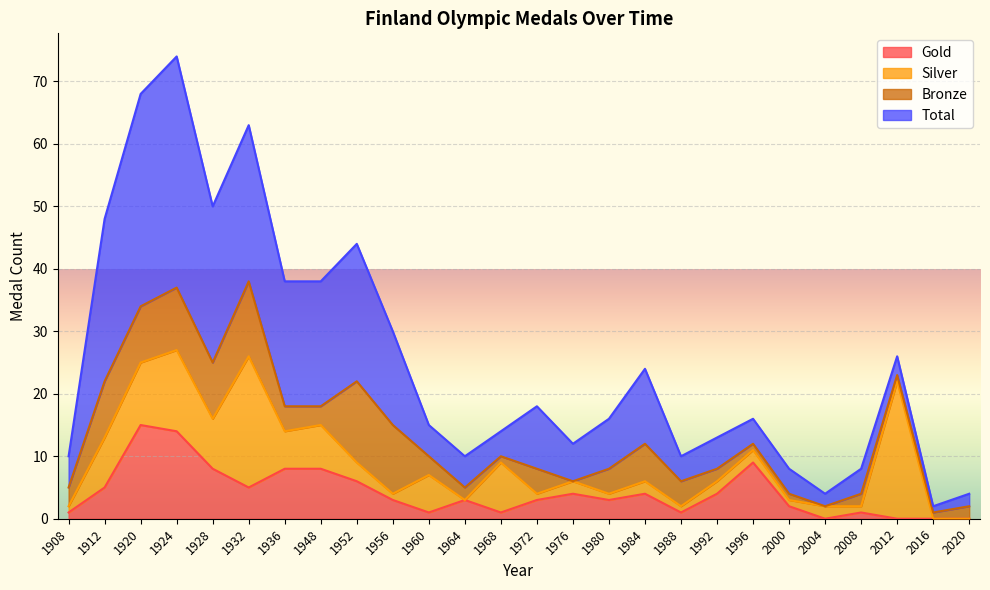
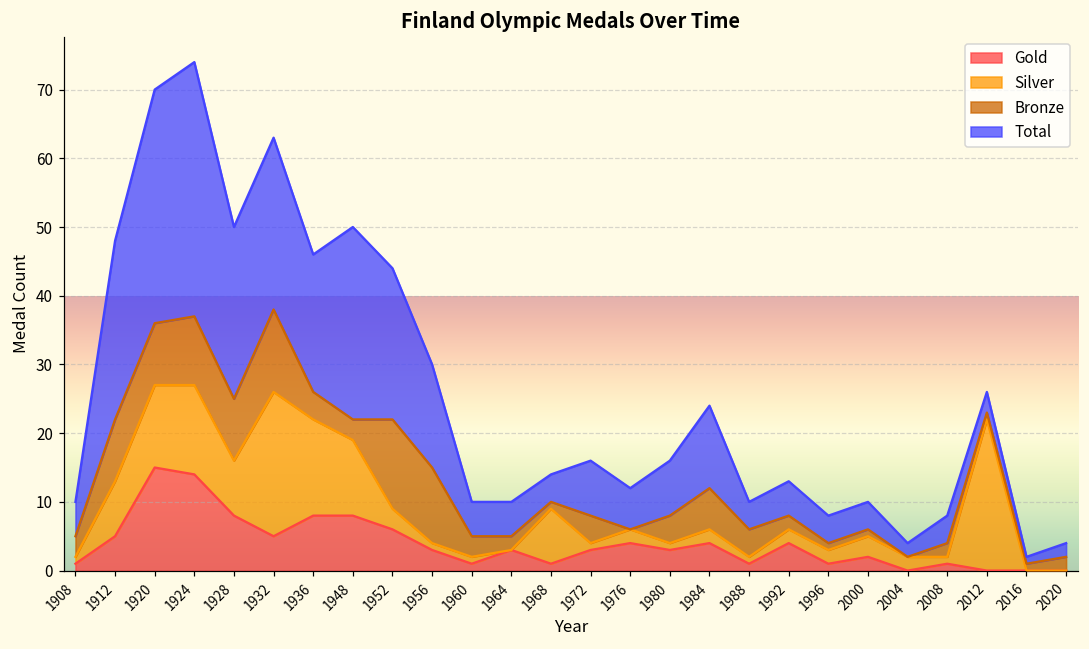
Silver, 1920: 10 -> 12
Silver, 1936: 6 -> 14
Silver, 1948: 7 -> 11
Total, 1948: 20 -> 28
Silver, 1960: 6 -> 1
Total, 1972: 10 -> 8
Gold, 1996: 9 -> 1
Silver, 2000: 1 -> 3
